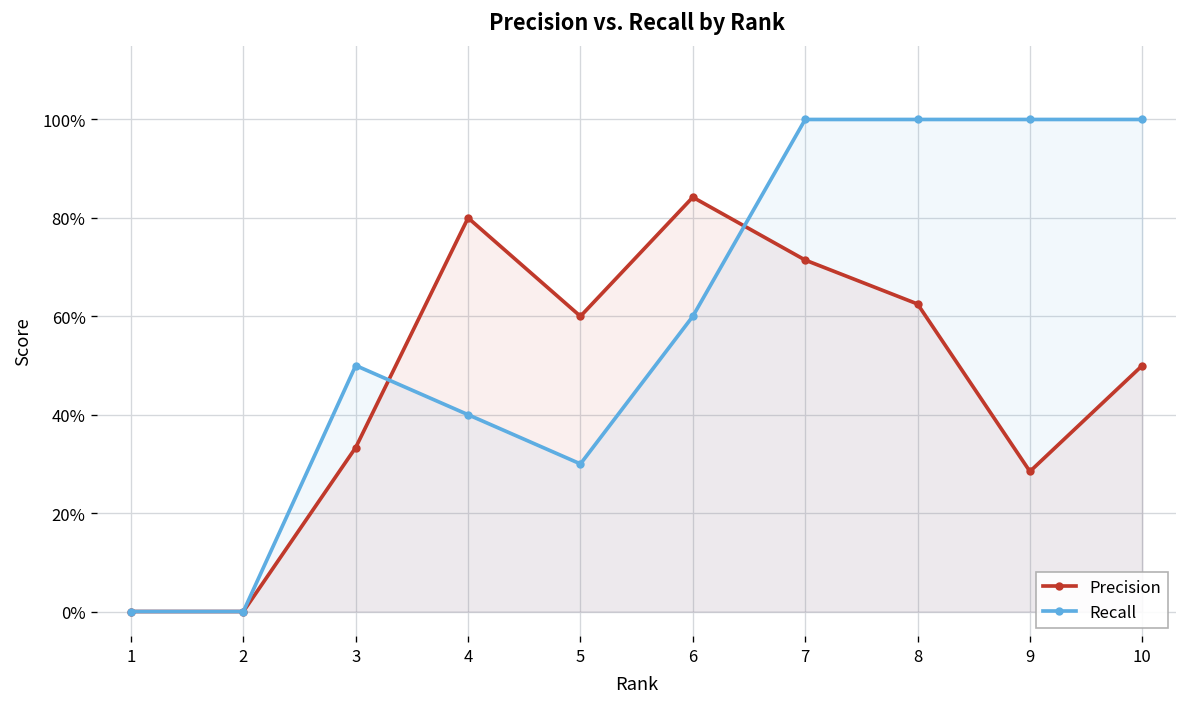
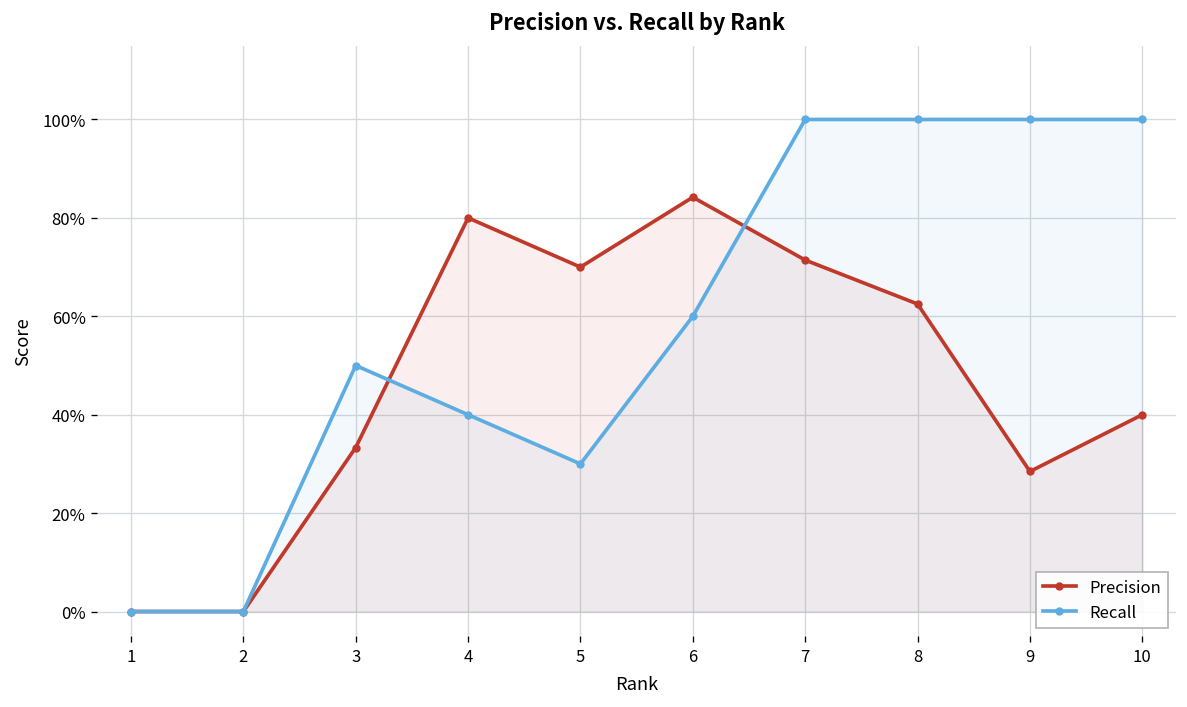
Precision, 5: 60% -> 70%
Precision, 10: 50% -> 40%
